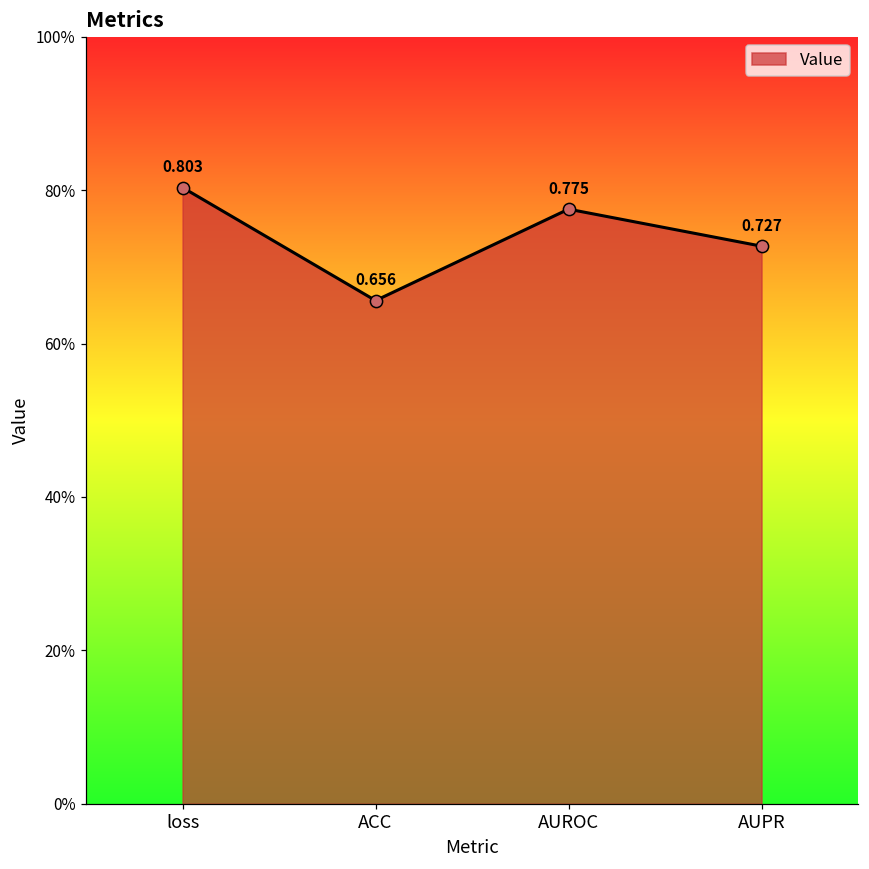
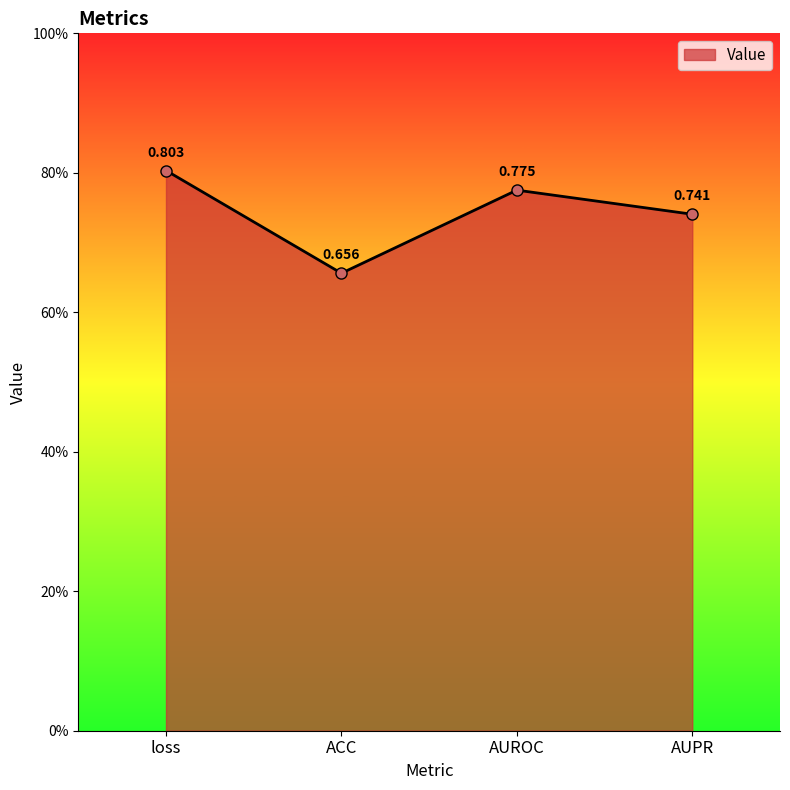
AUPR: 0.727 -> 0.741
